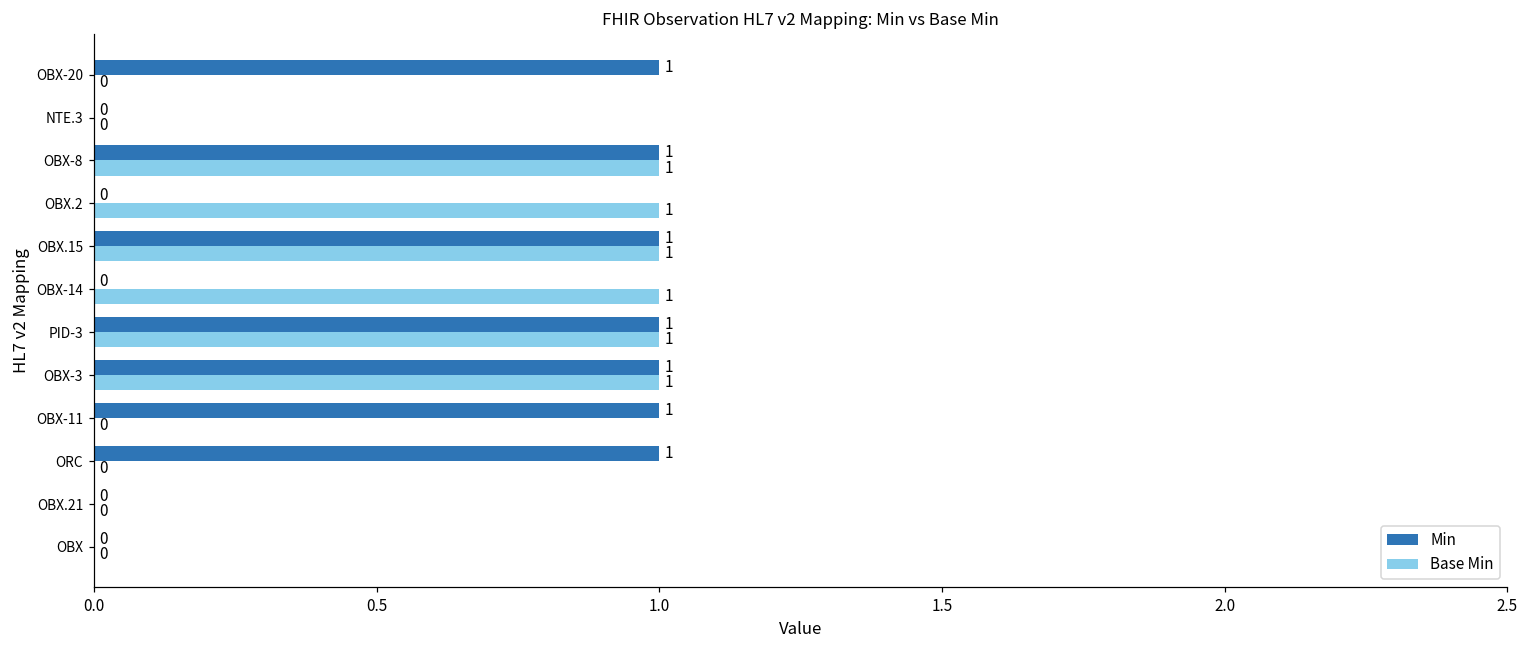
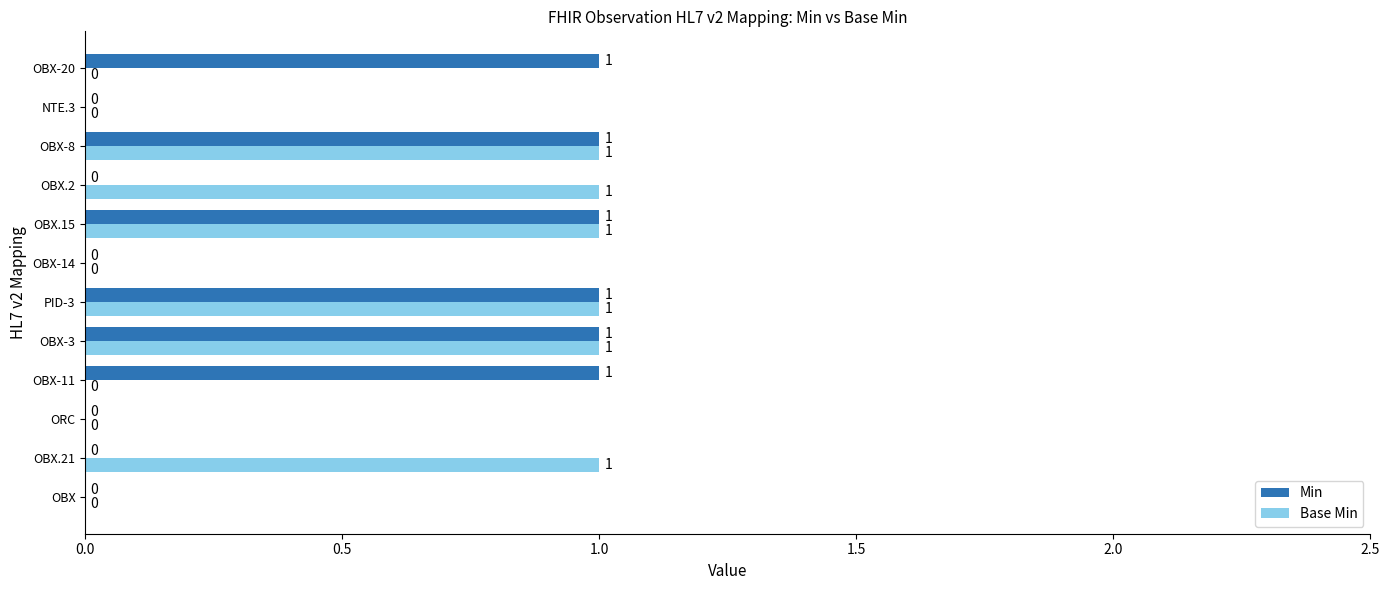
Base Min, OBX-14: 1 -> 0
Min, ORC: 1 -> 0
Base Min, OBX.21: 0 -> 1
